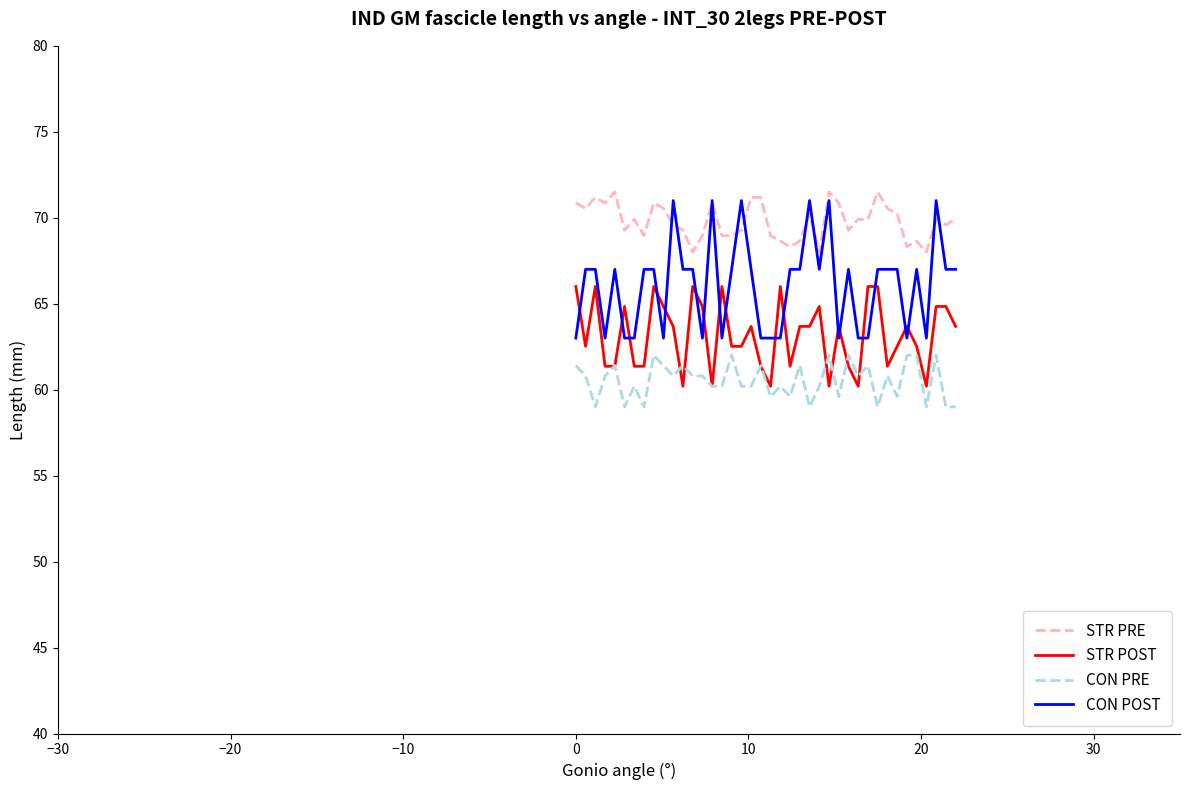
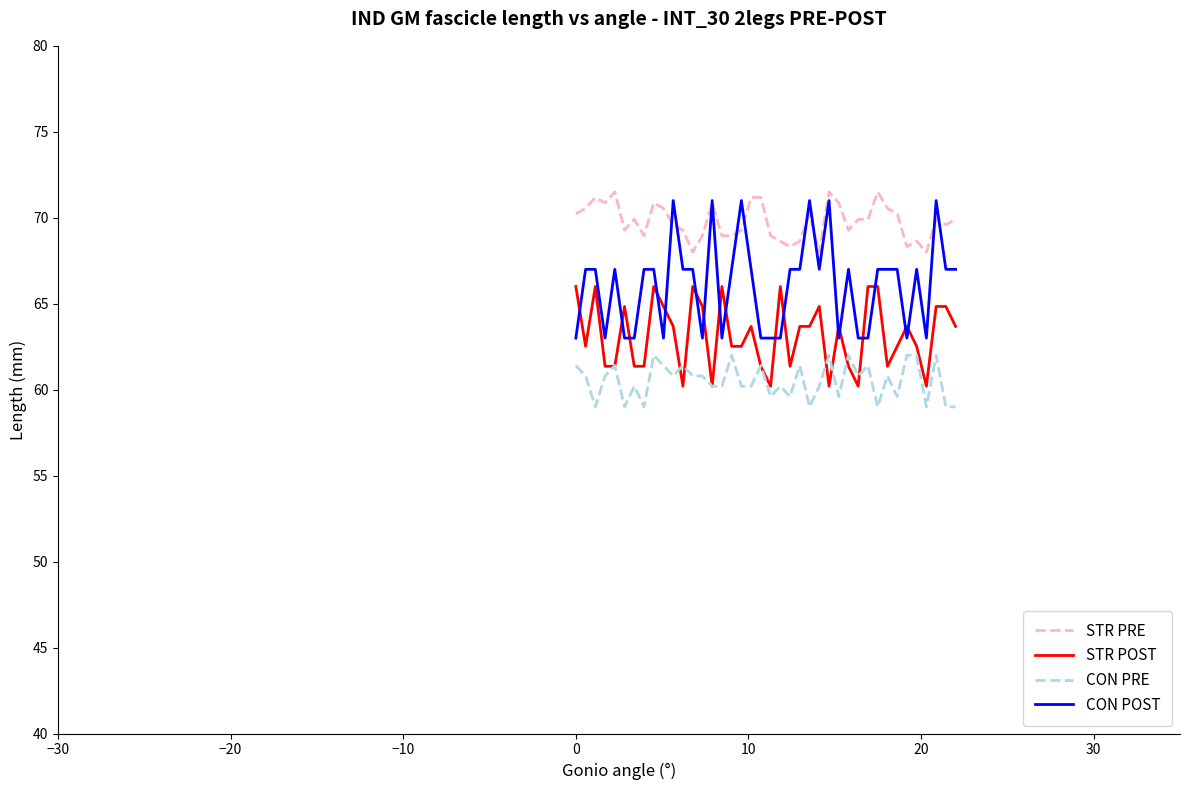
STR PRE, 0: 70.9 -> 70.2
